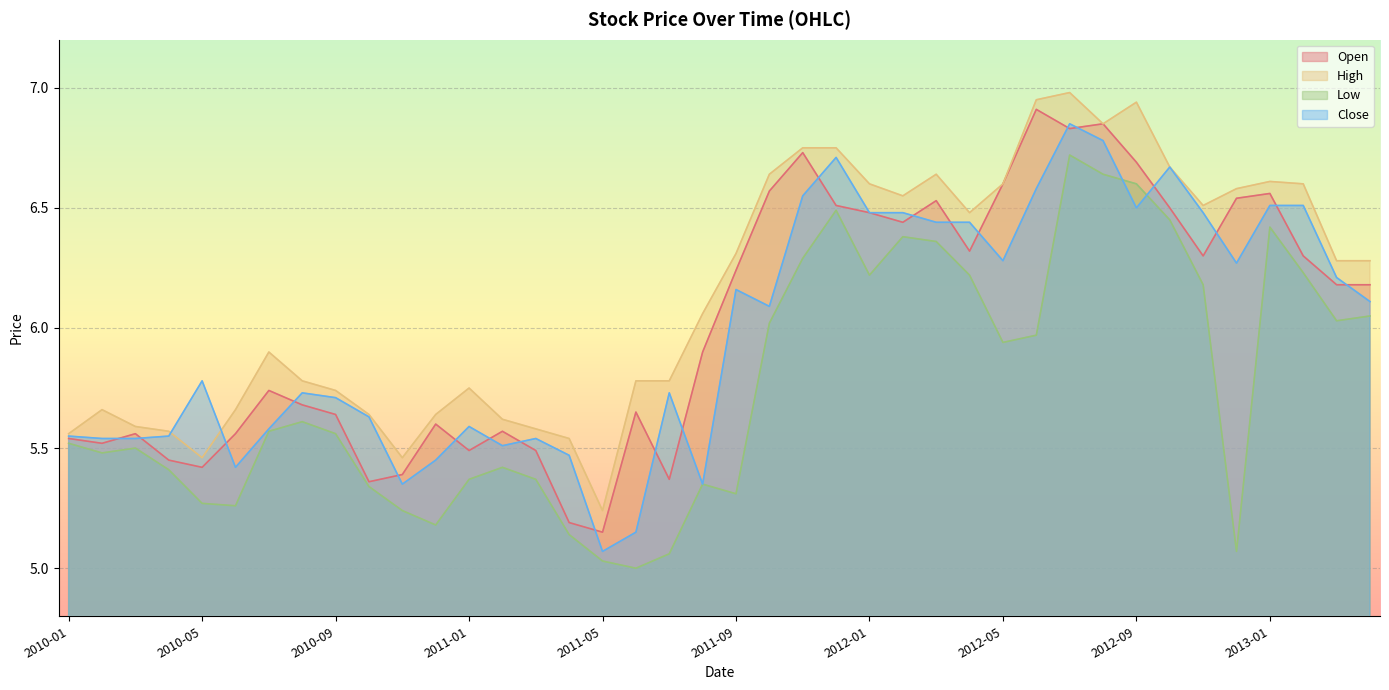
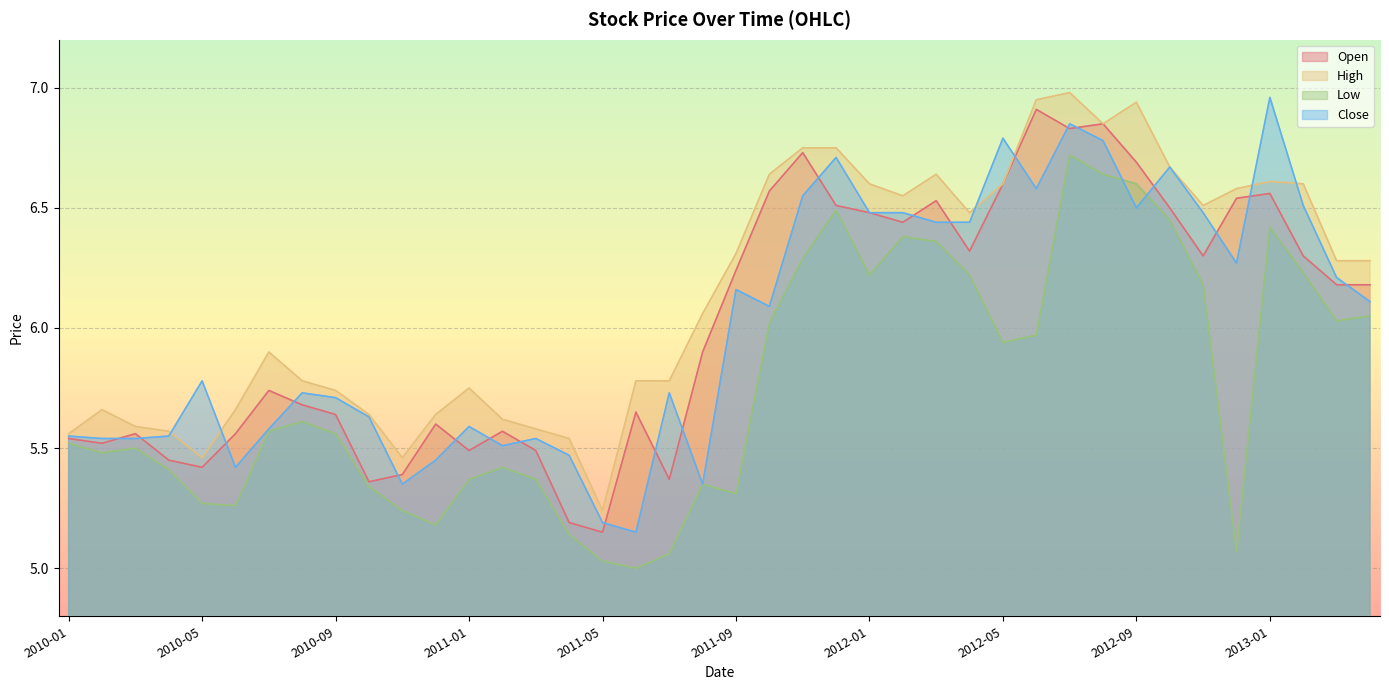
Close, 2011-05: 5.07 -> 5.19
Close, 2012-05: 6.28 -> 6.79
Close, 2013-01: 6.51 -> 6.96
